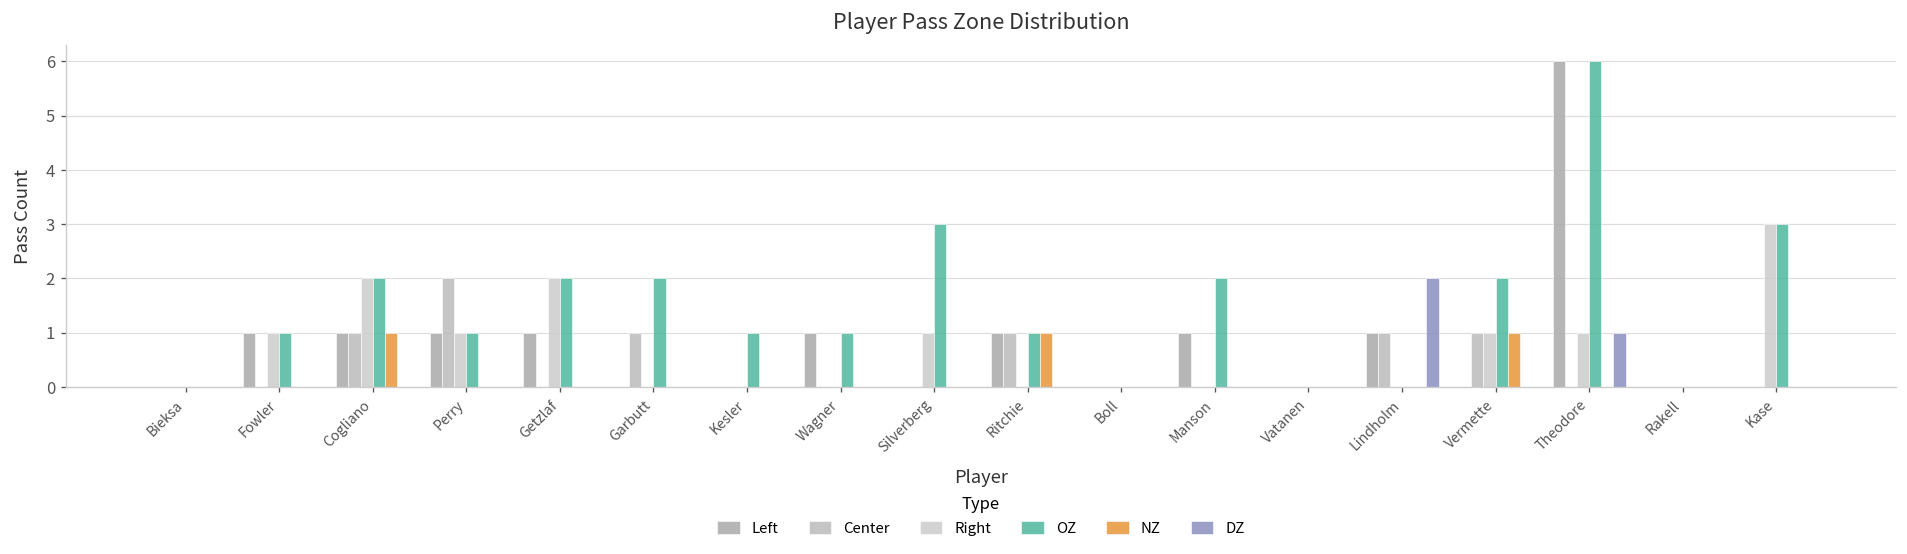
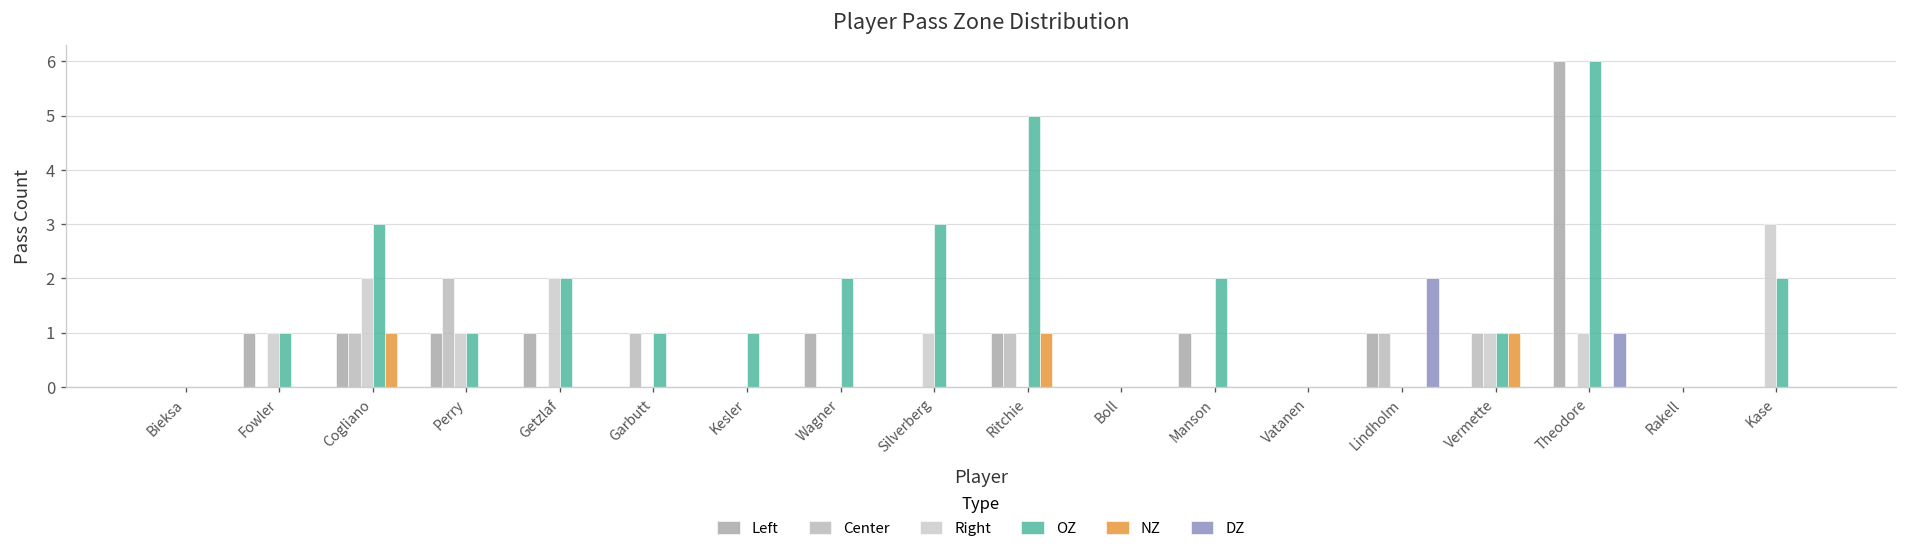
OZ, Cogliano: 2 -> 3
OZ, Garbutt: 2 -> 1
OZ, Wagner: 1 -> 2
OZ, Ritchie: 1 -> 5
OZ, Vermette: 2 -> 1
OZ, Kase: 3 -> 2
